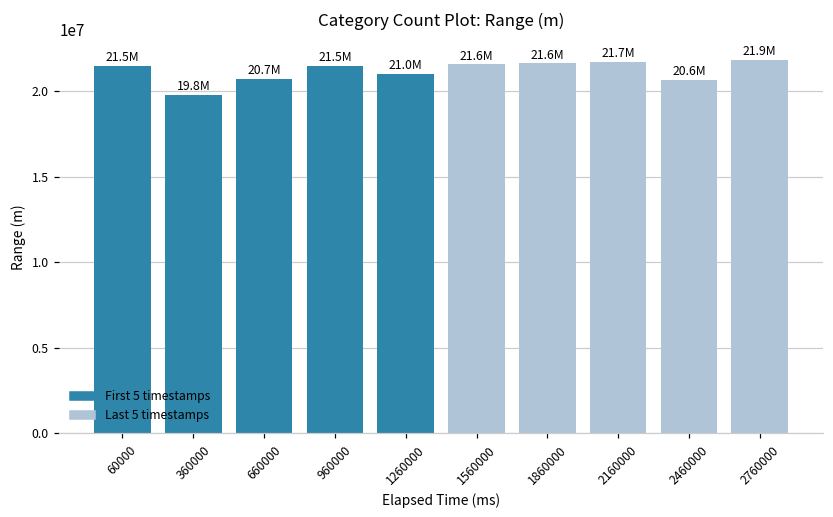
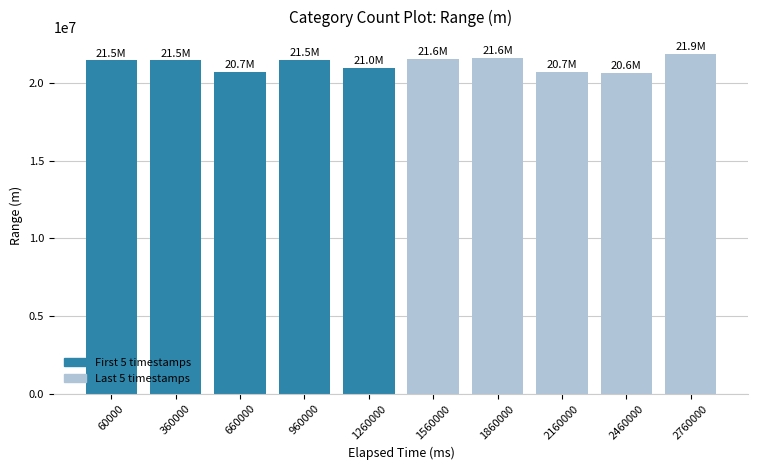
360000: 19.8M -> 21.5M
2160000: 21.7M -> 20.7M
